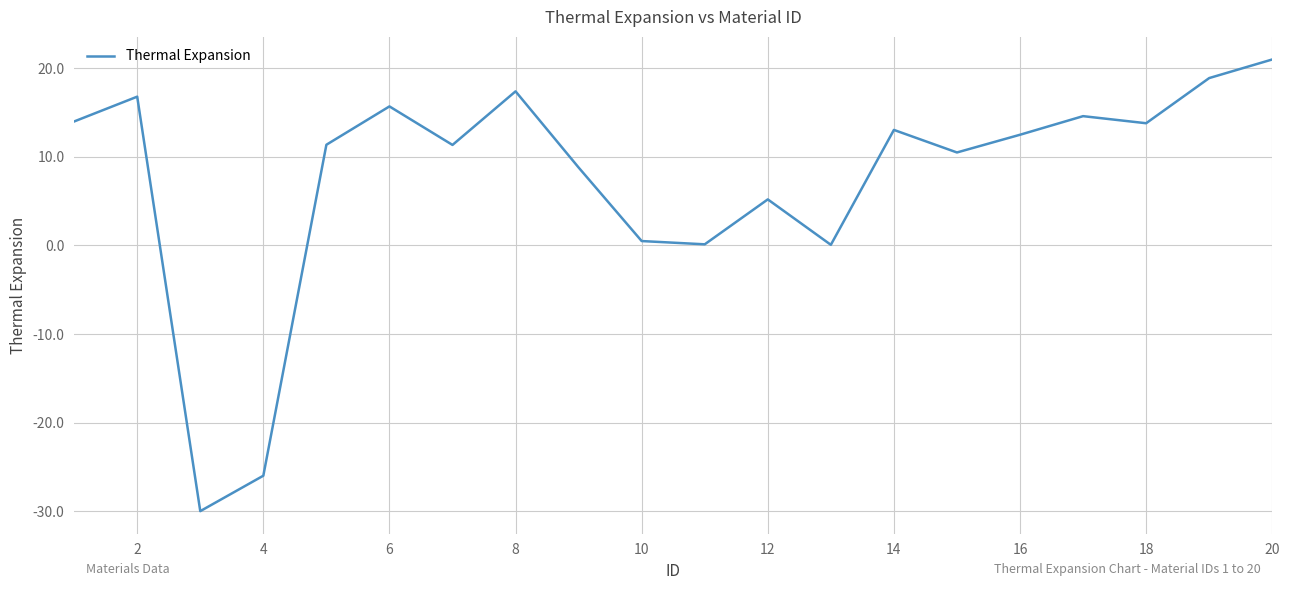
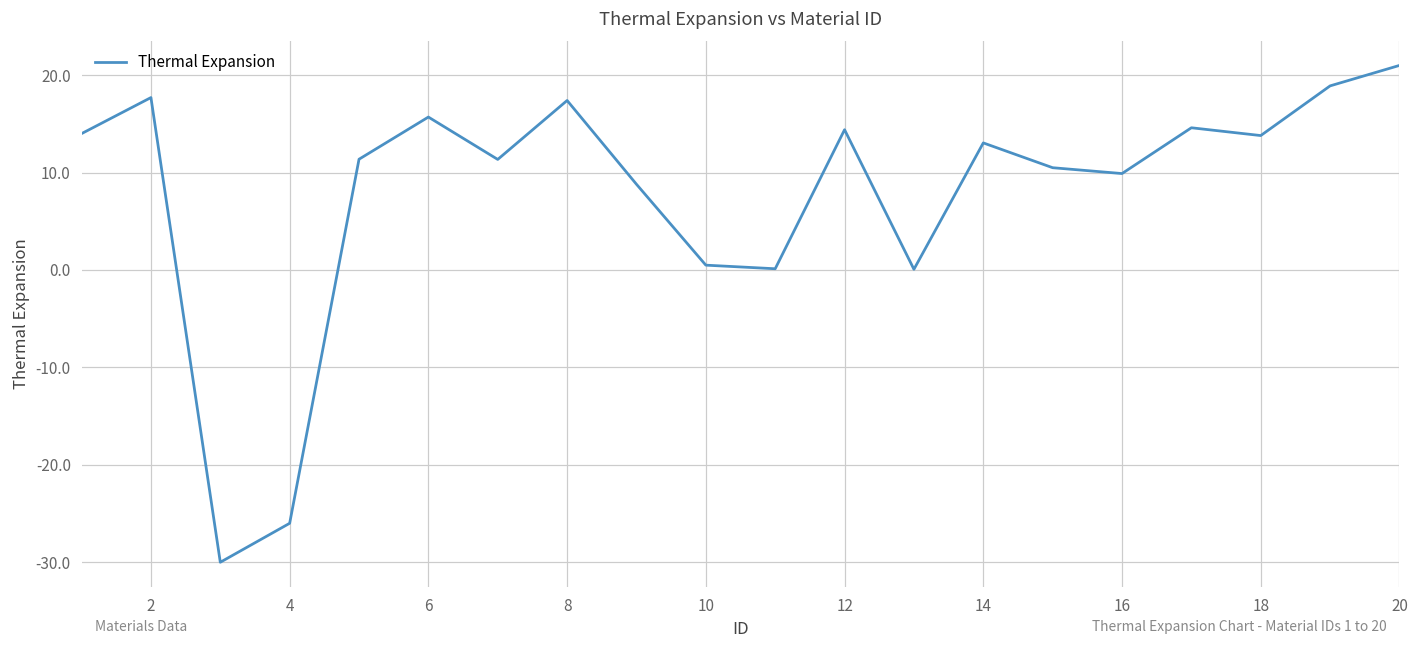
2: 17 -> 18
12: 5 -> 14
16: 13 -> 10
